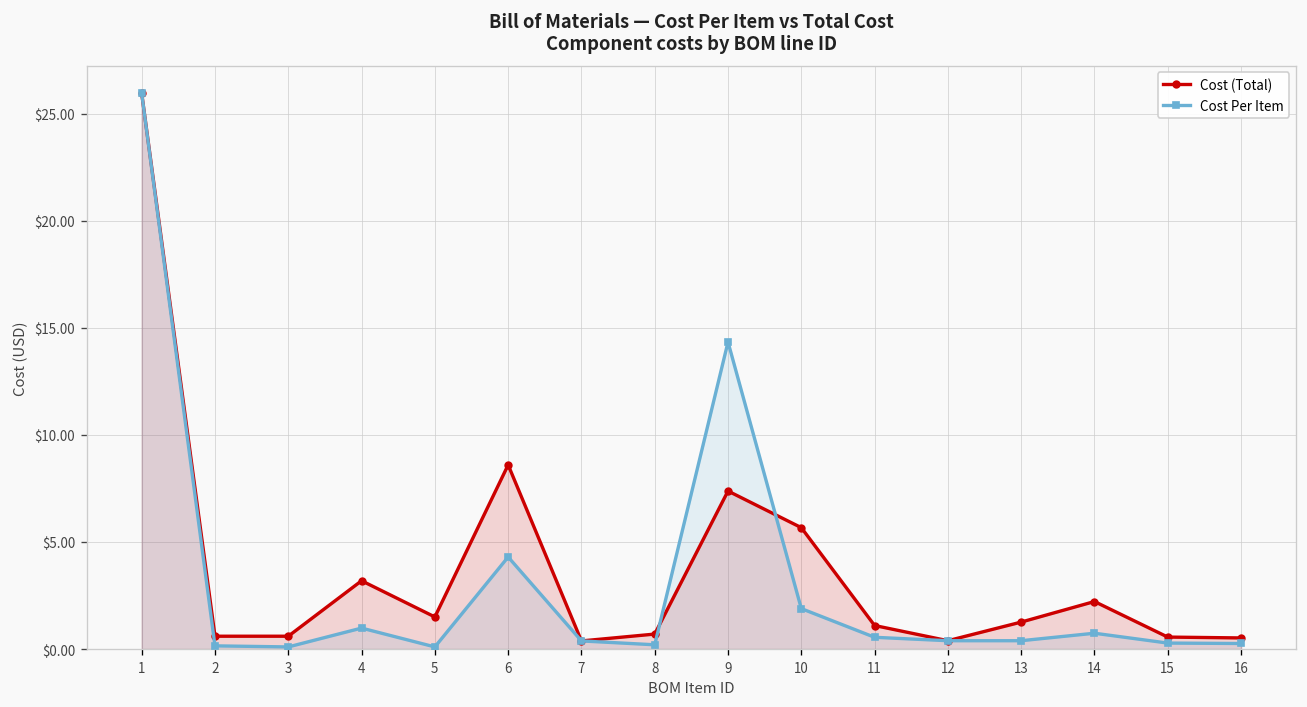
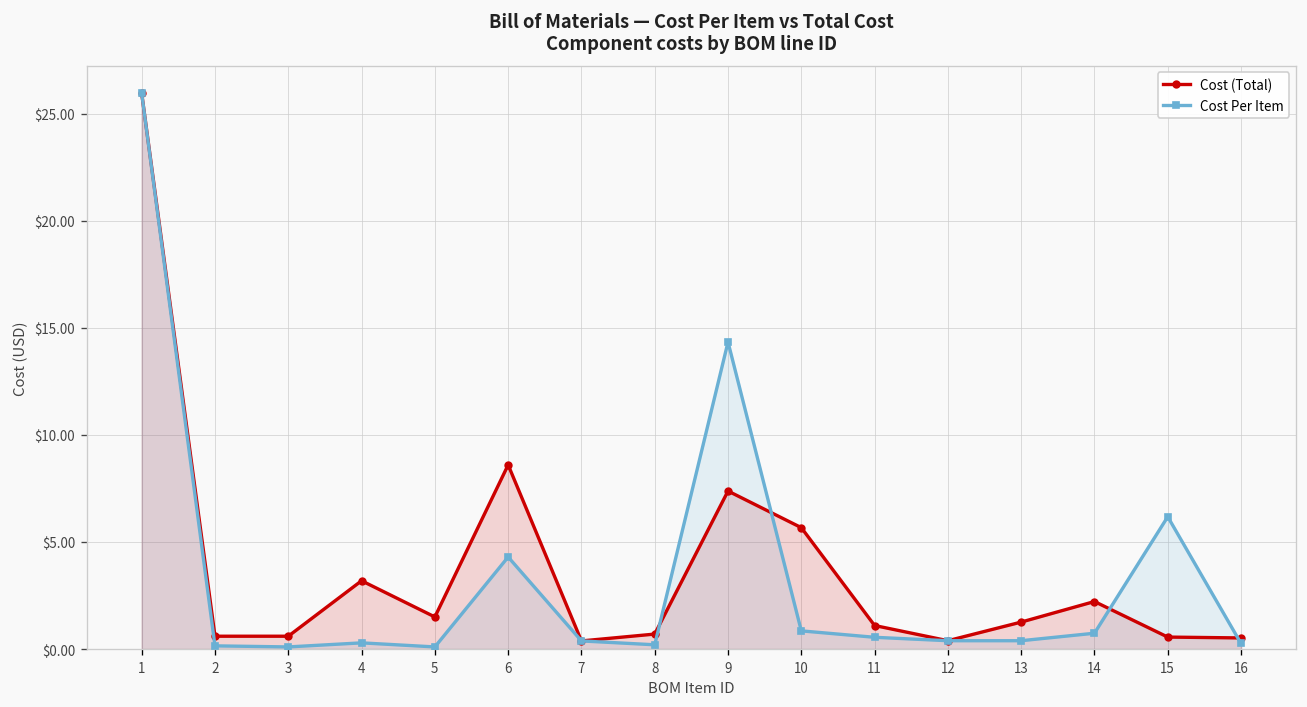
Cost Per Item, 4: $1.0 -> $0.3
Cost Per Item, 10: $1.9 -> $0.9
Cost Per Item, 15: $0.3 -> $6.2
